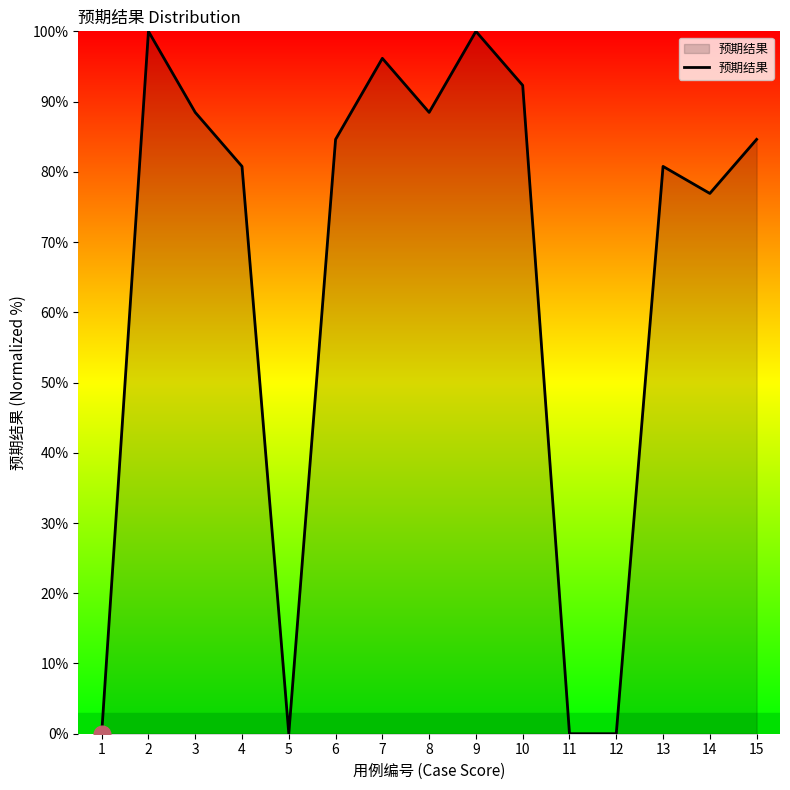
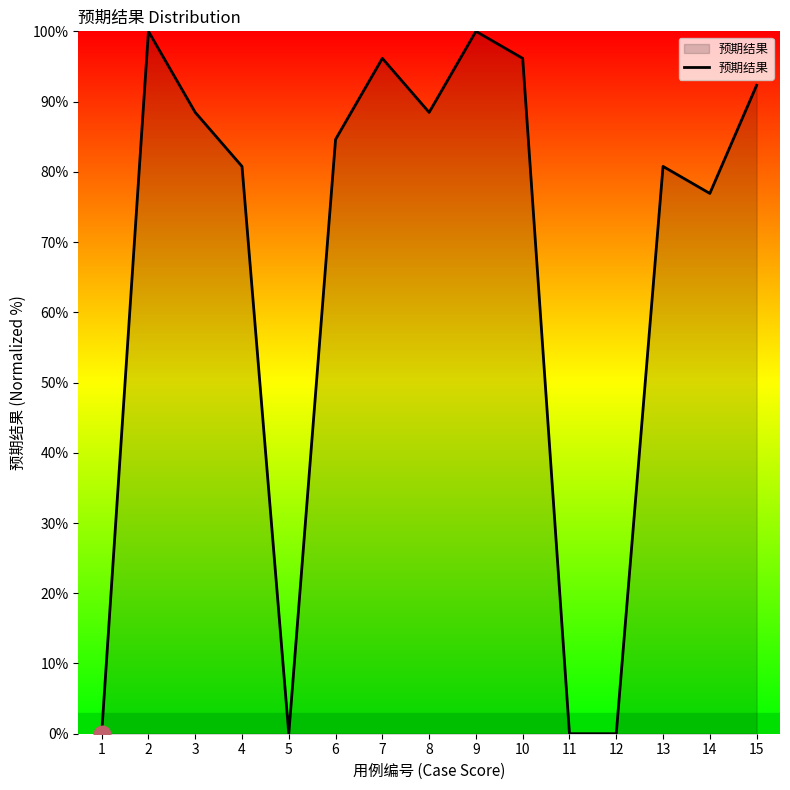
预期结果, 10: 92% -> 96%
预期结果, 15: 85% -> 92%
